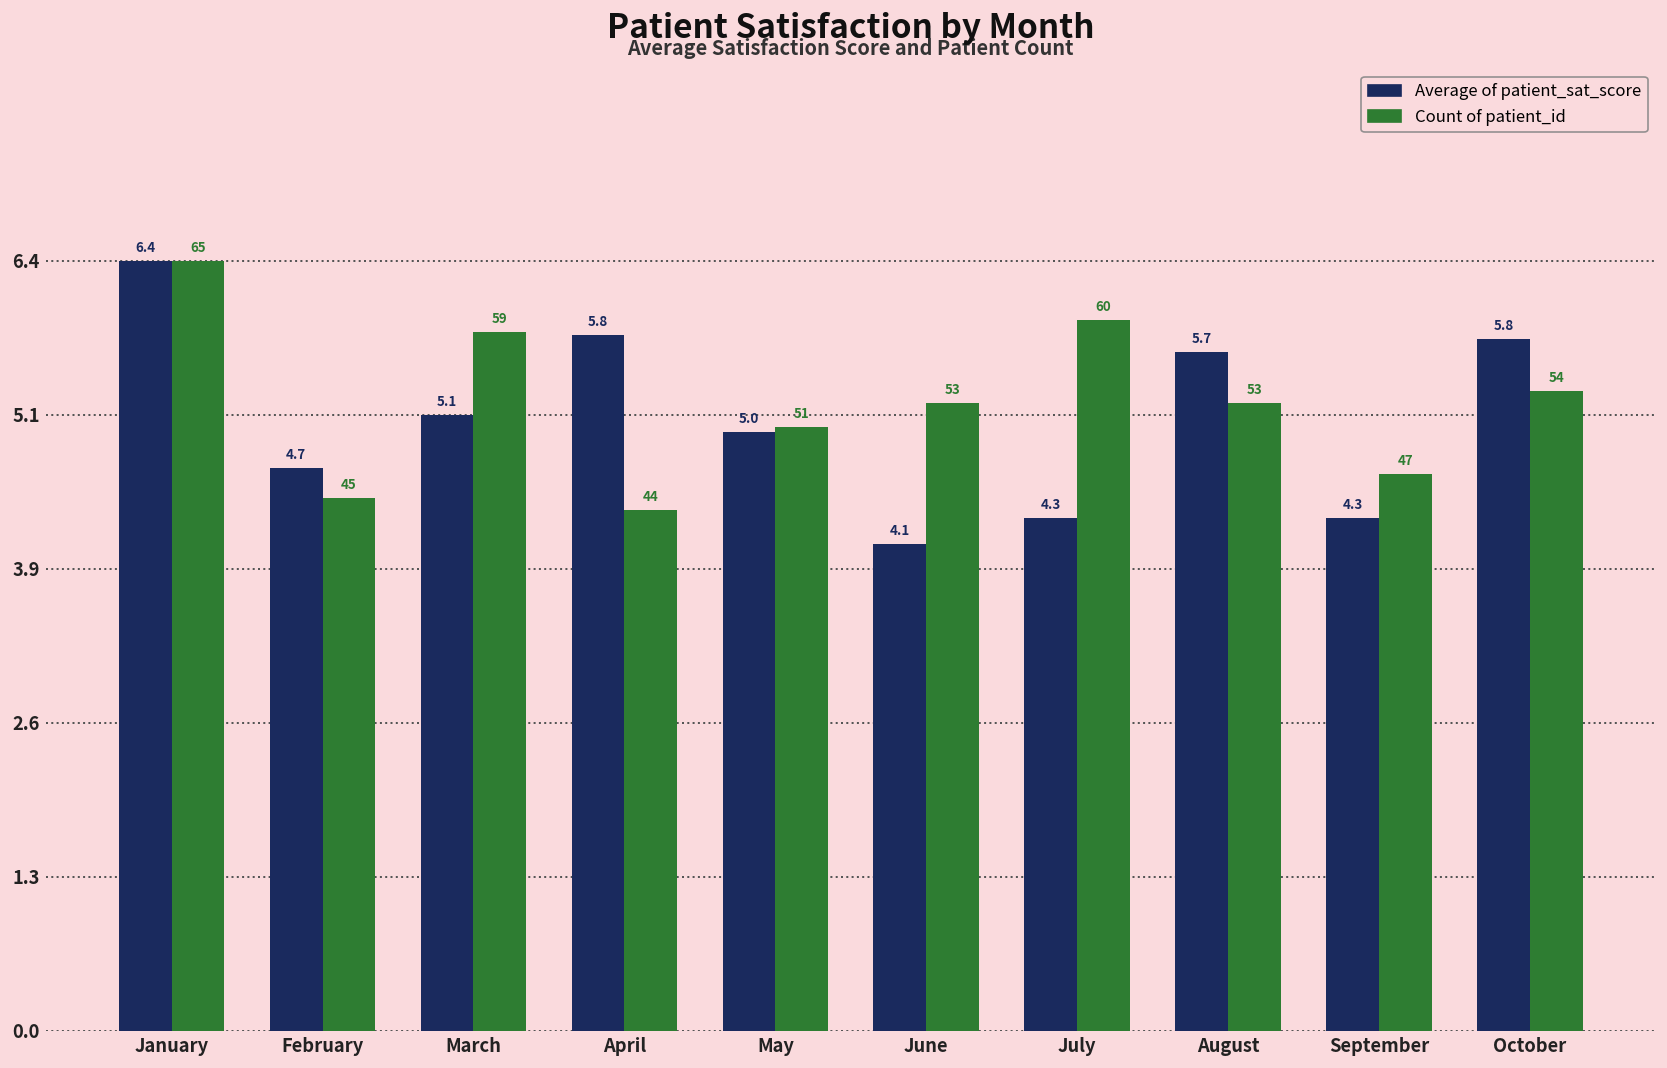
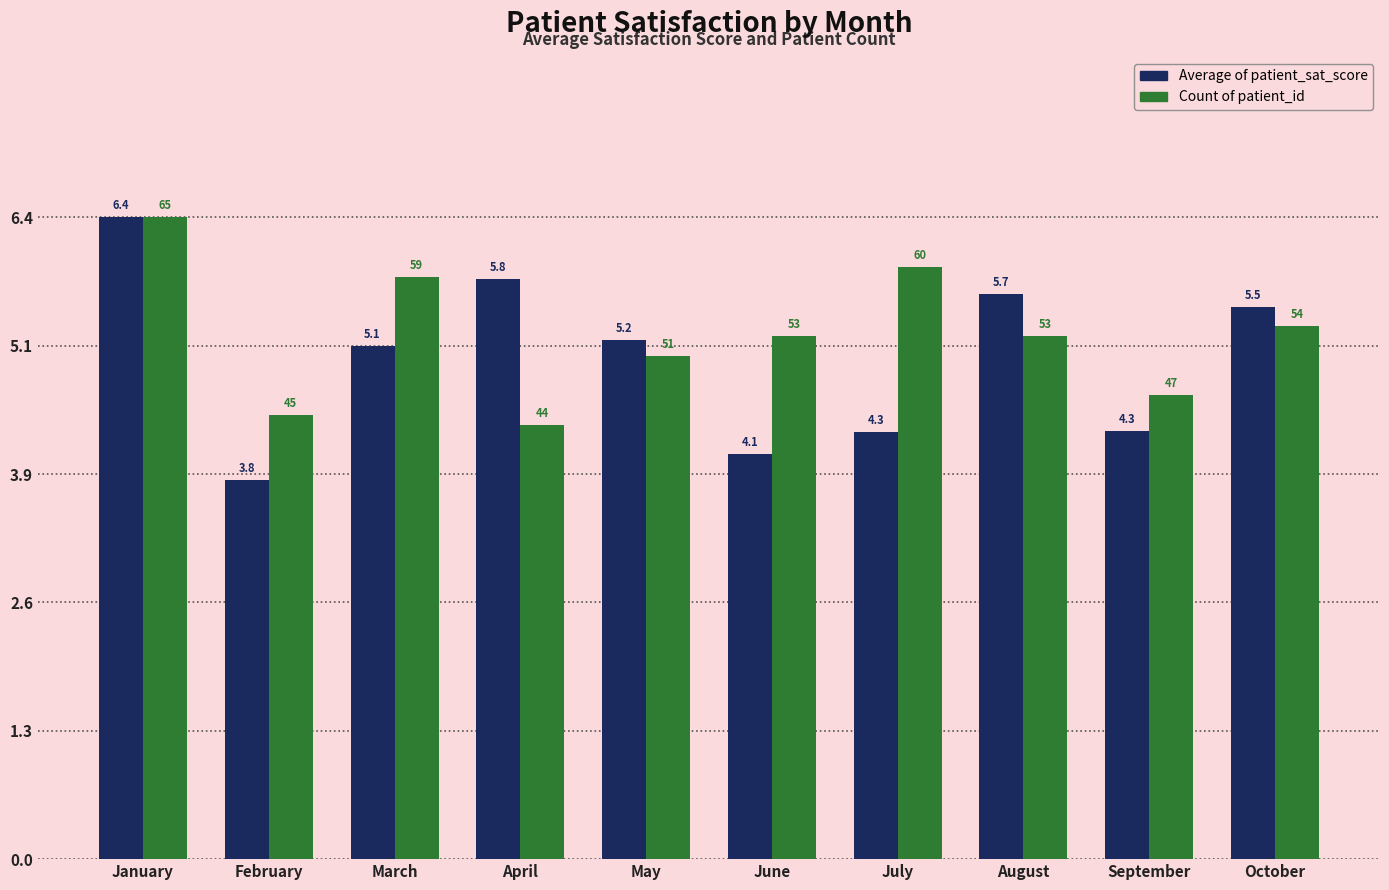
Average of patient_sat_score, February: 4.7 -> 3.8
Average of patient_sat_score, May: 5.0 -> 5.2
Average of patient_sat_score, October: 5.8 -> 5.5
